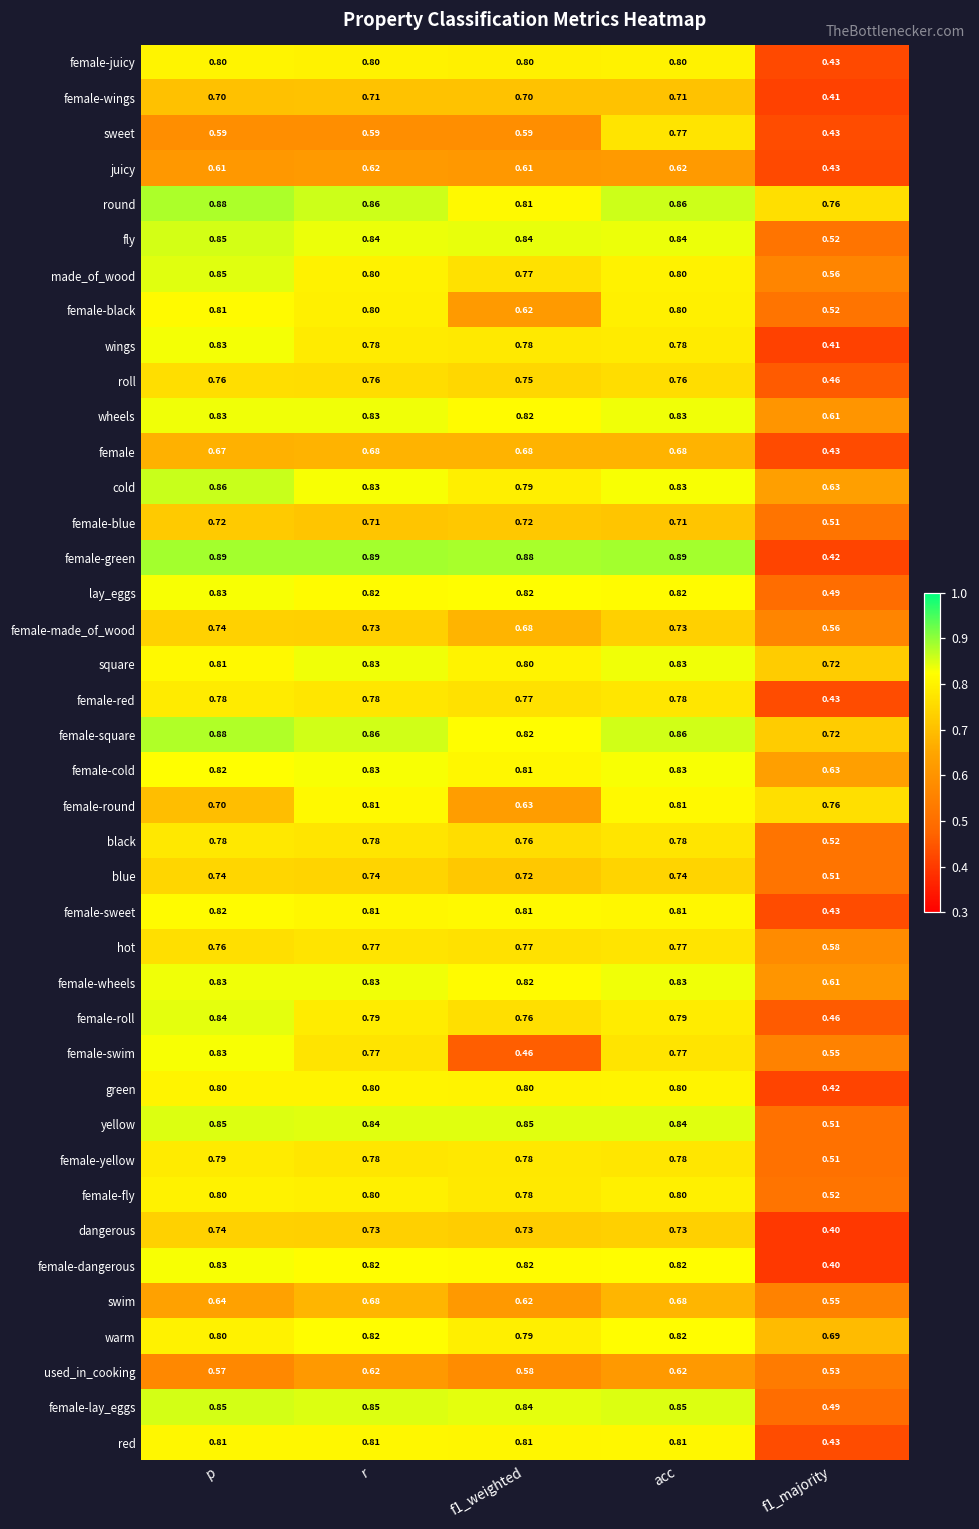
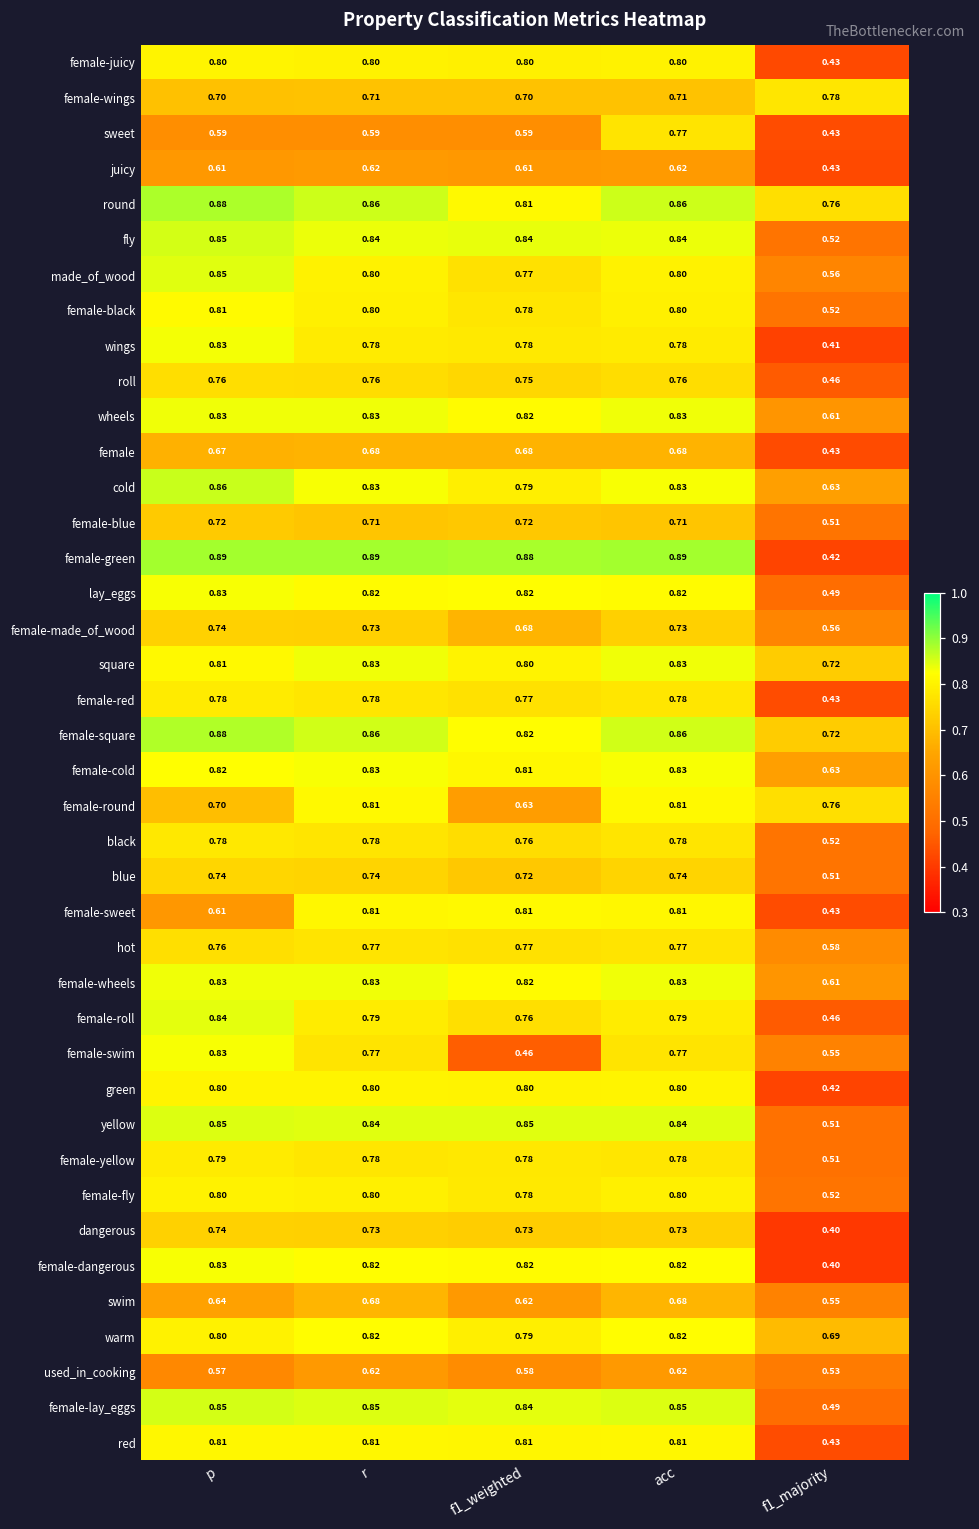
female-wings, f1_majority: 0.41 -> 0.78
female-black, f1_weighted: 0.62 -> 0.78
female-sweet, p: 0.82 -> 0.61
